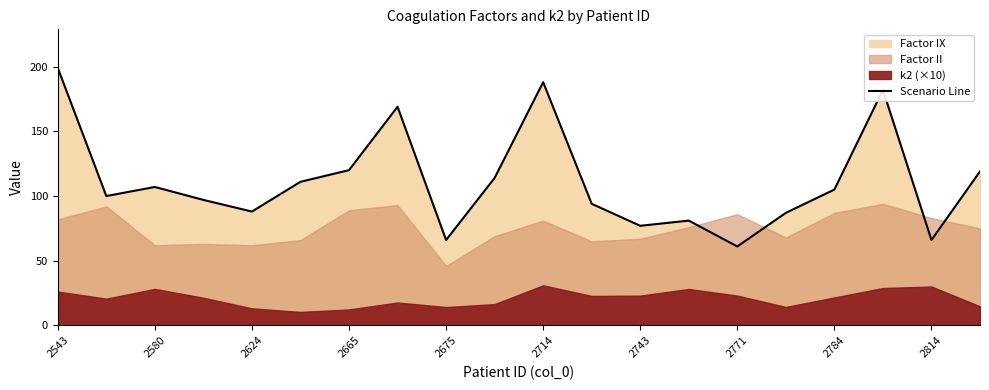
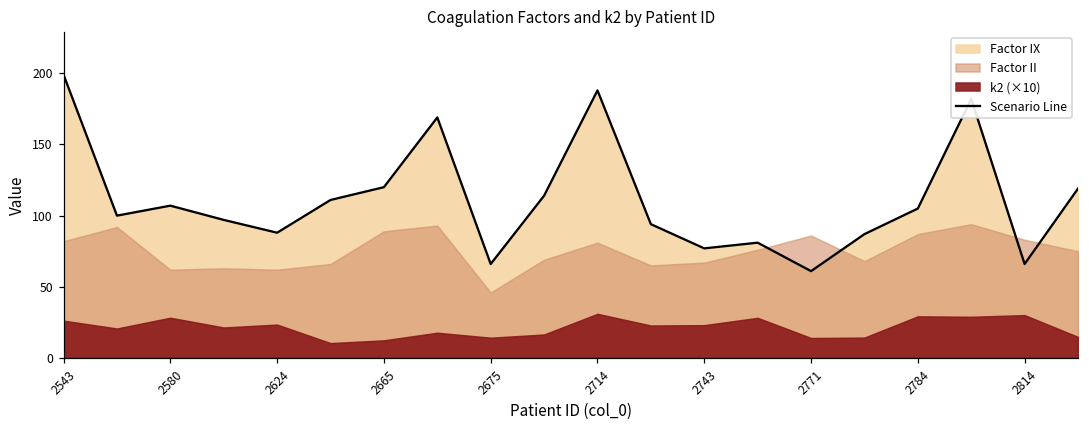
k2 (×10), 2624: 13 -> 23
k2 (×10), 2771: 23 -> 14
k2 (×10), 2784: 22 -> 29
